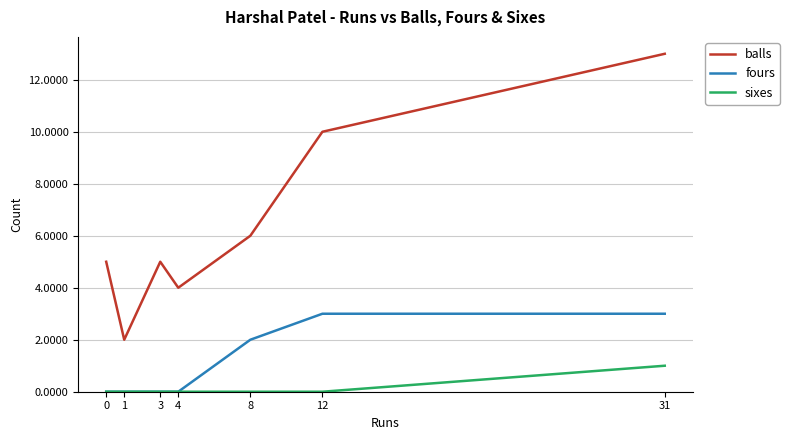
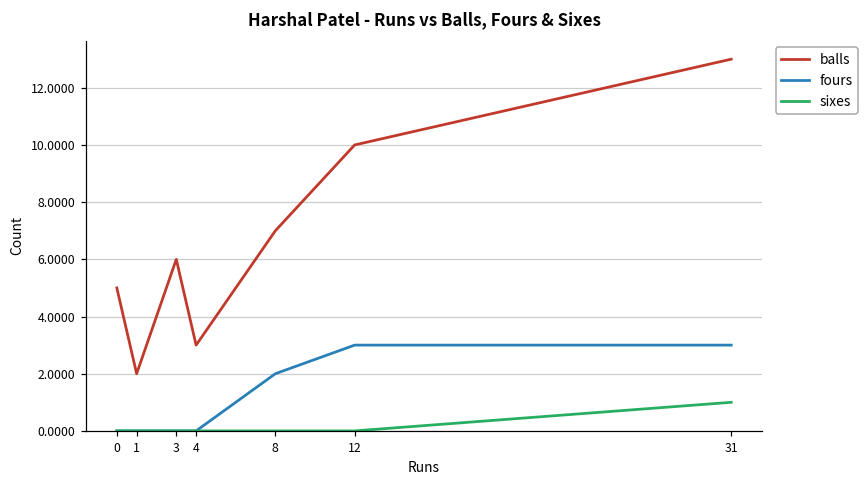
balls, 3: 5 -> 6
balls, 4: 4 -> 3
balls, 8: 6 -> 7
